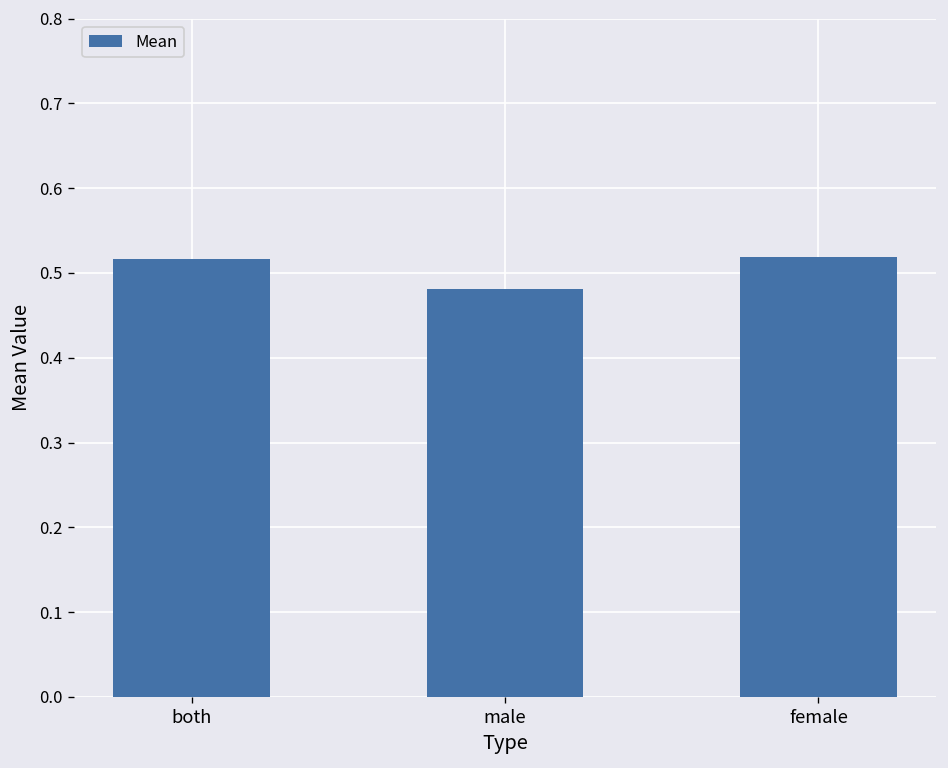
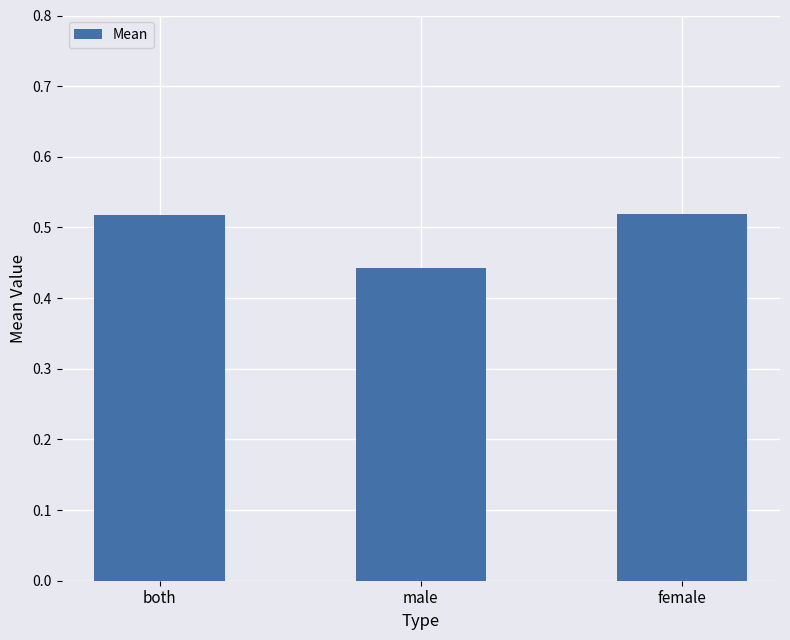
male: 0.48 -> 0.44
